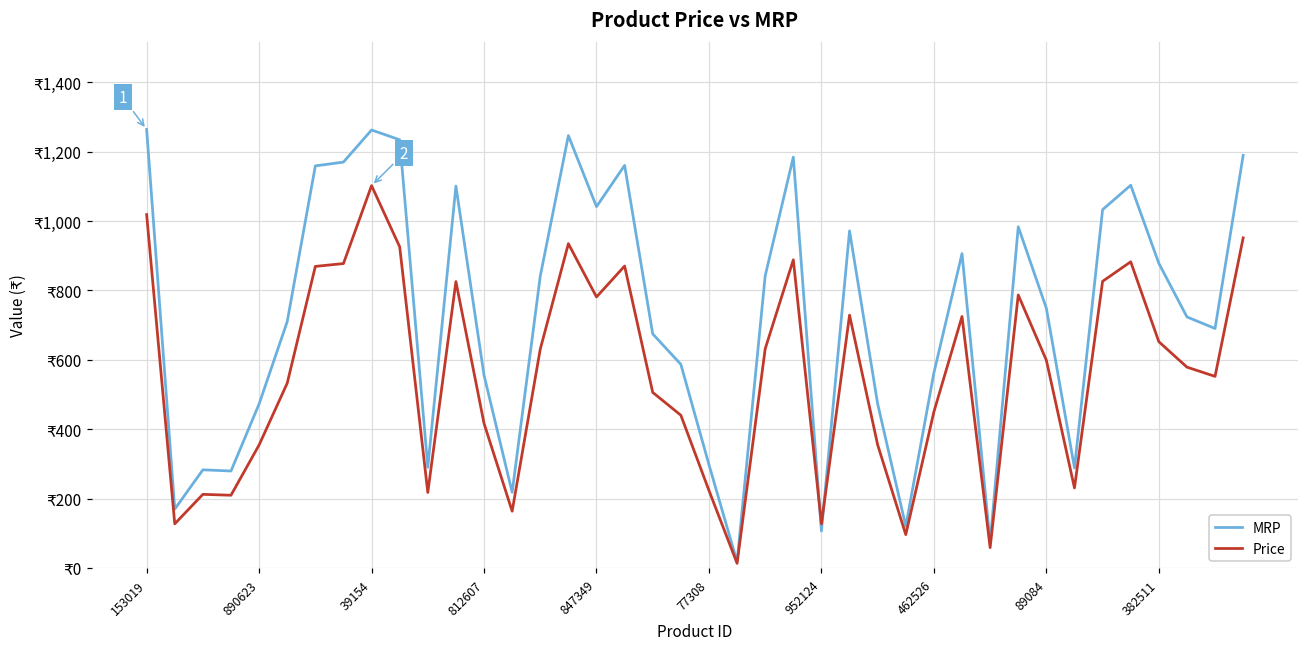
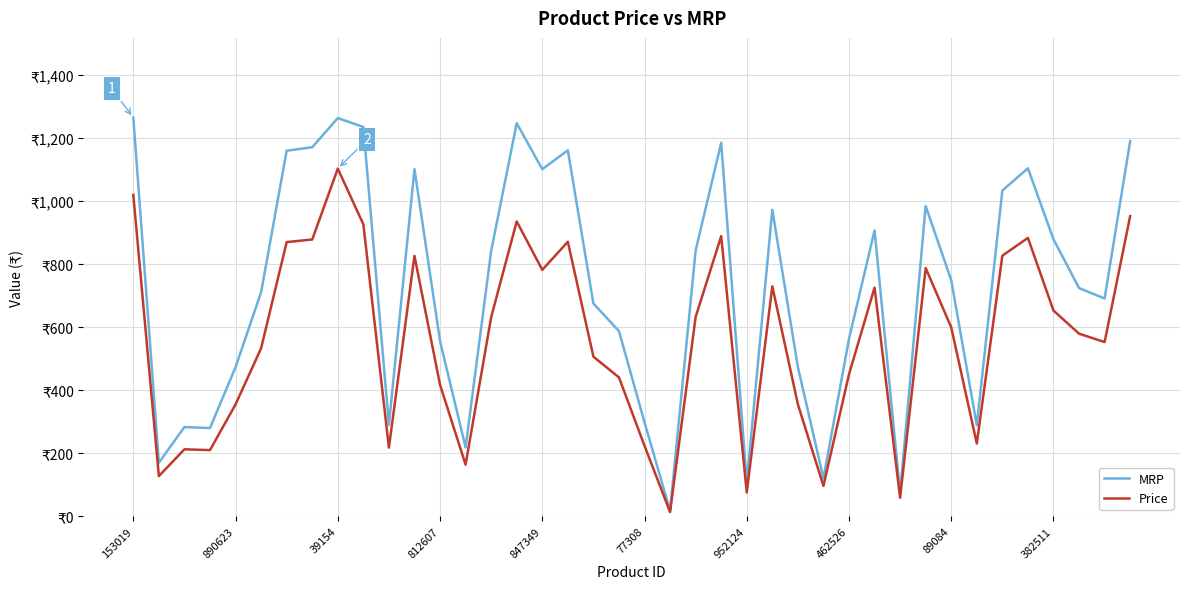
MRP, 847349: ₹1,040 -> ₹1,100
Price, 952124: ₹130 -> ₹80
